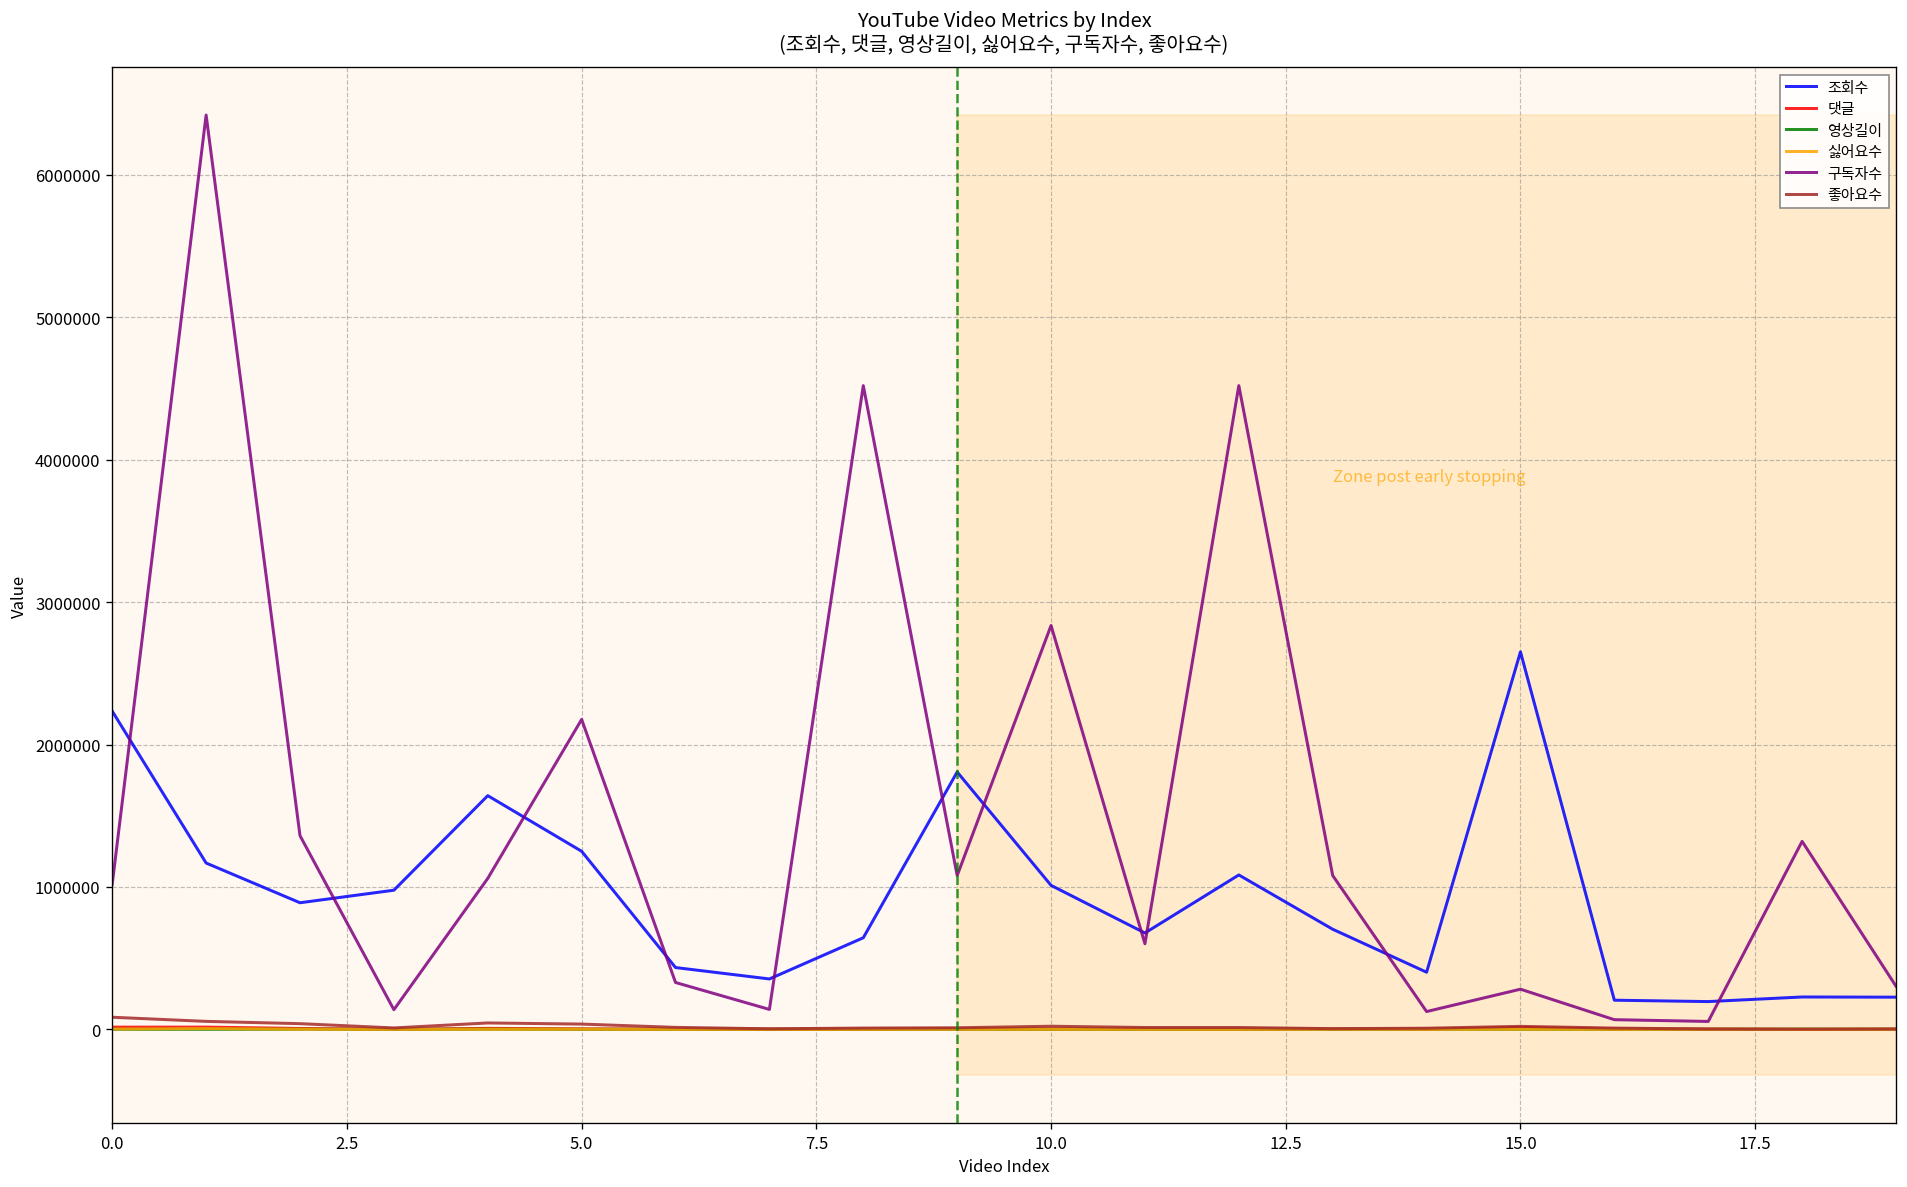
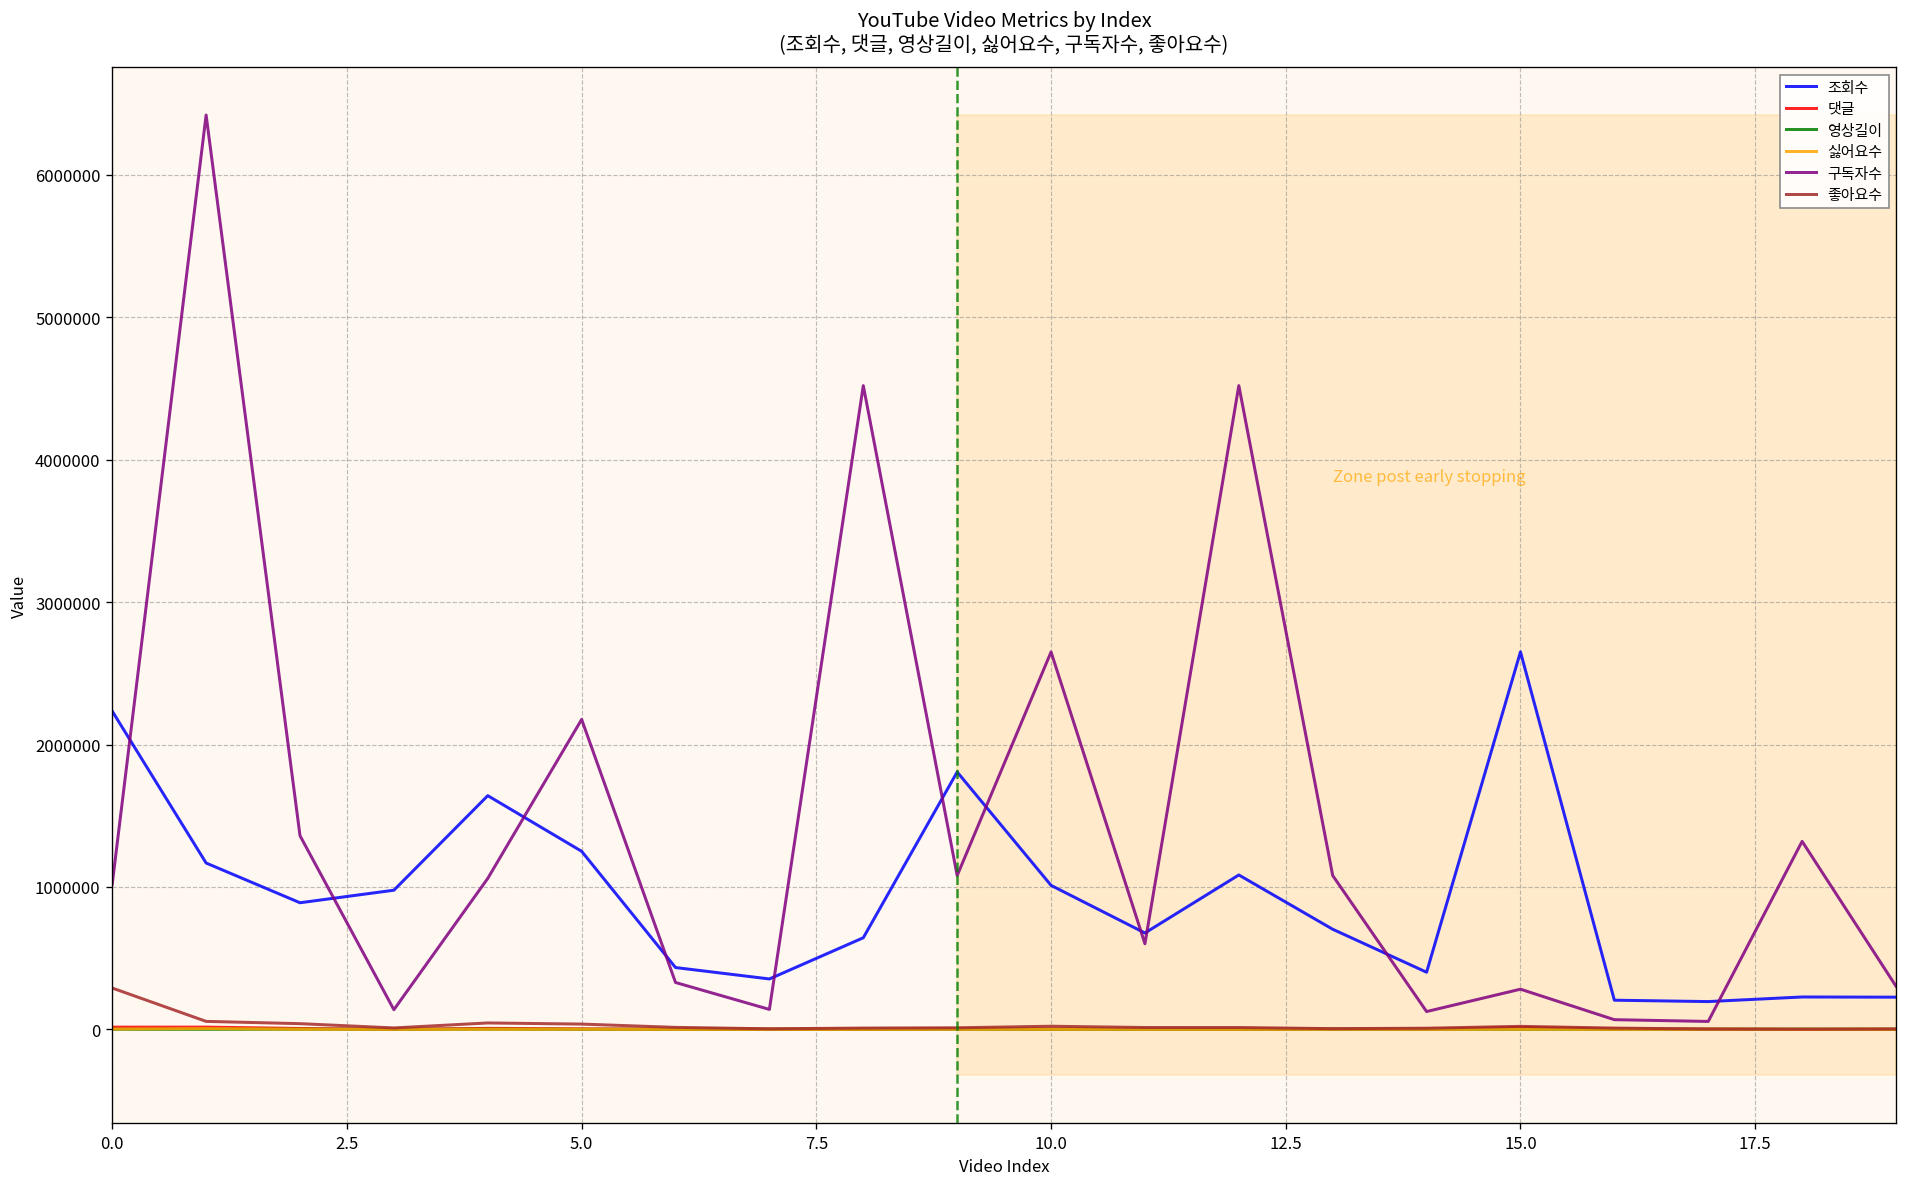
좋아요수, 0.0: 90000 -> 290000
구독자수, 10.0: 2840000 -> 2650000
